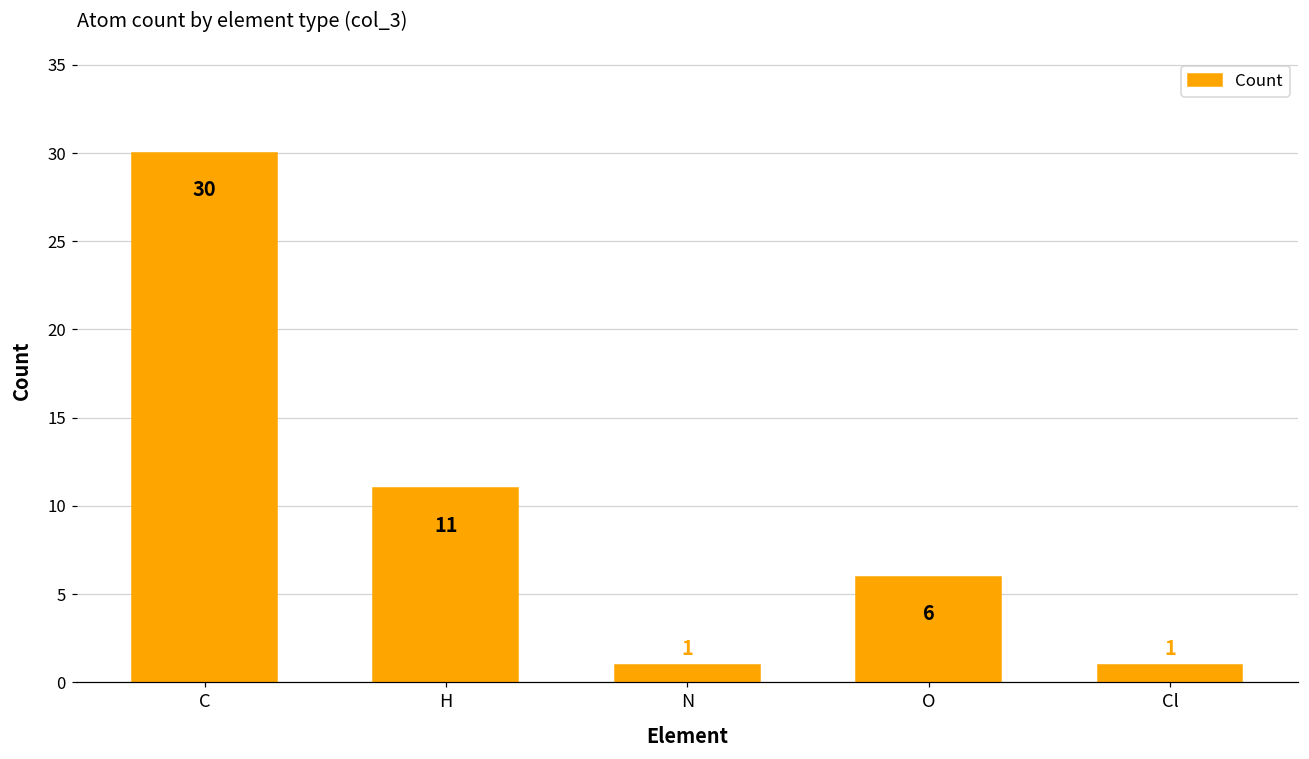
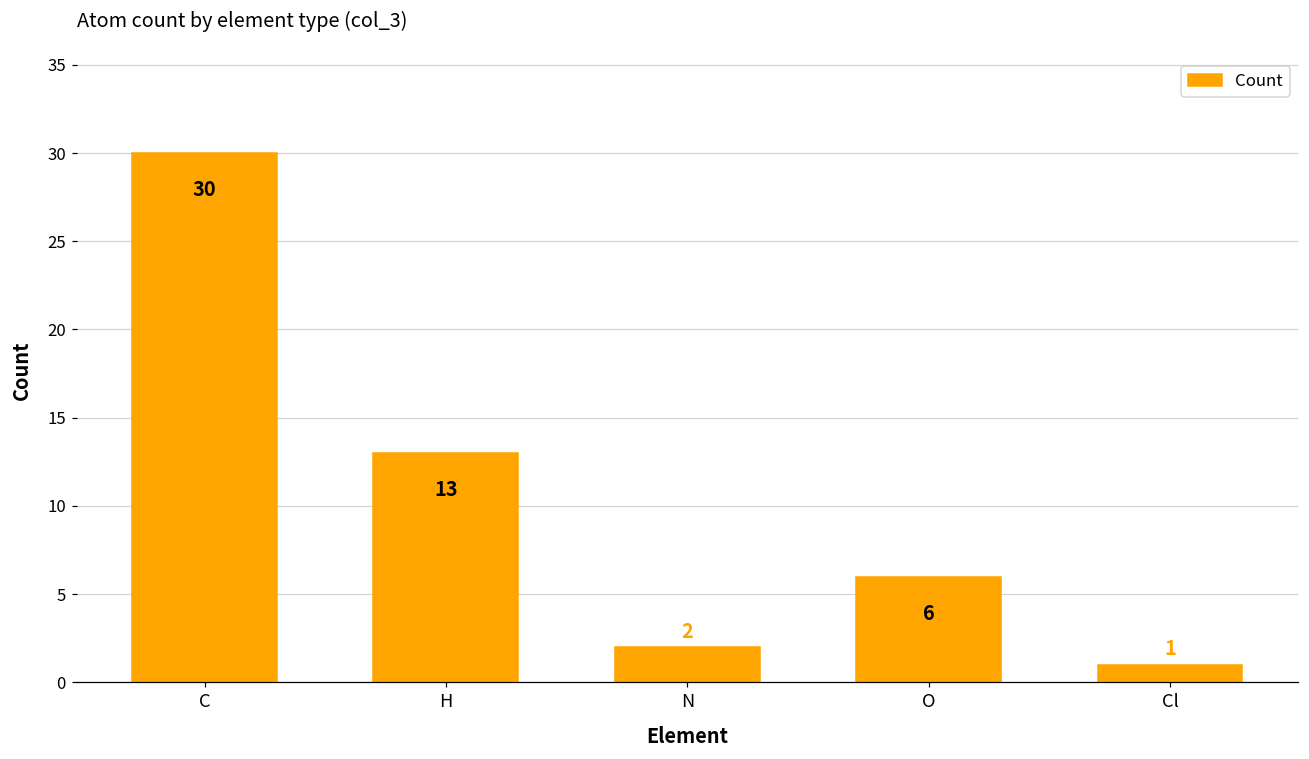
H: 11 -> 13
N: 1 -> 2
